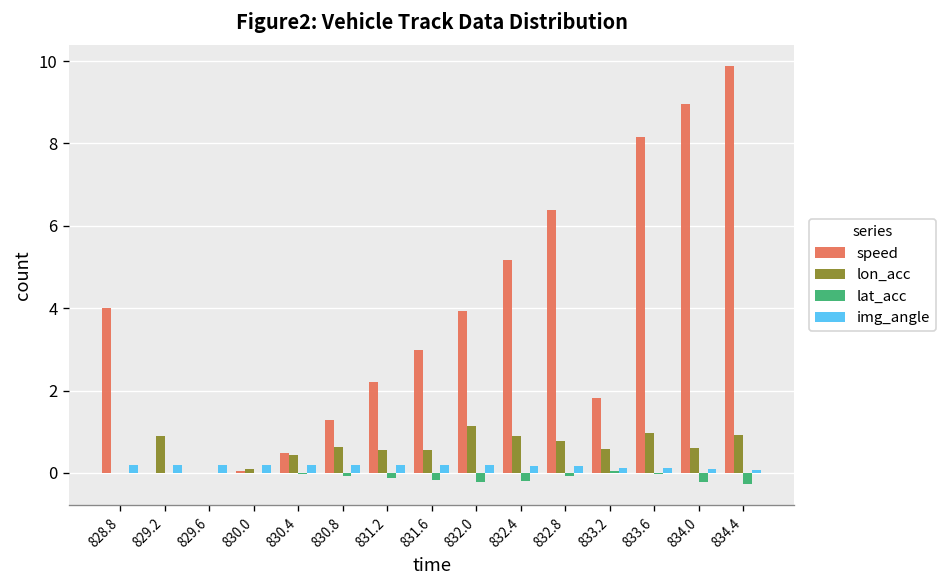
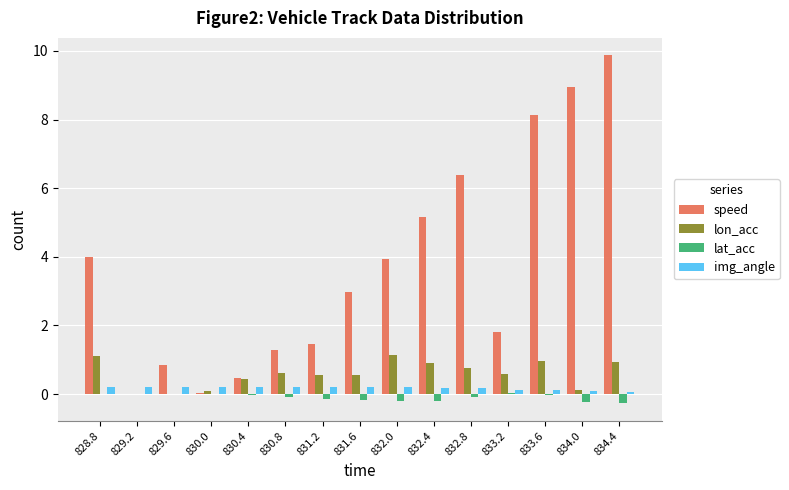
lon_acc, 828.8: 0.0 -> 1.1
lon_acc, 829.2: 0.9 -> 0.0
speed, 829.6: 0.0 -> 0.8
speed, 831.2: 2.2 -> 1.5
lon_acc, 834.0: 0.6 -> 0.1
